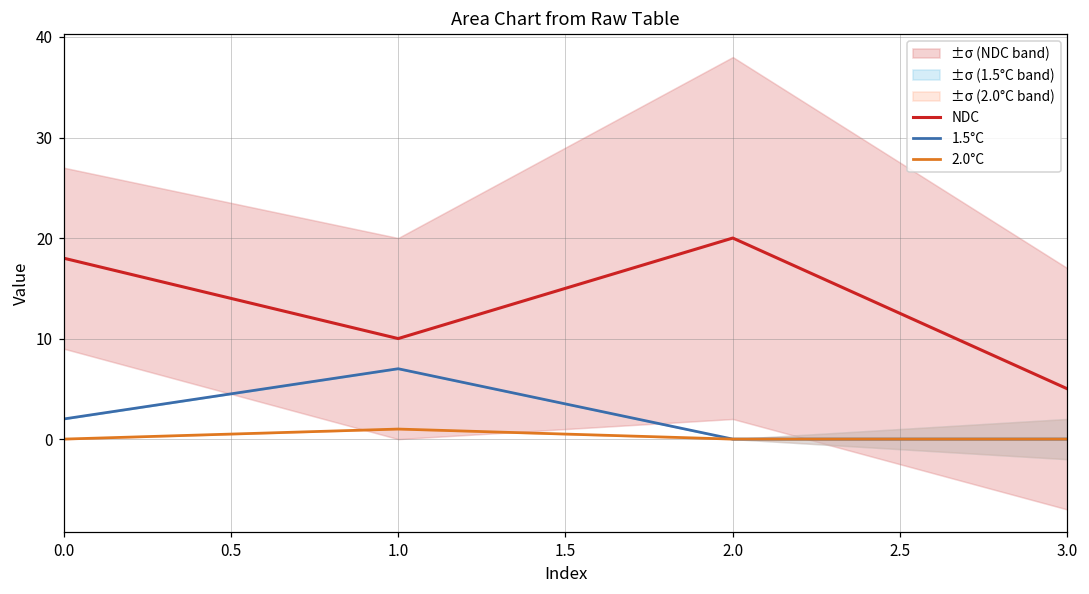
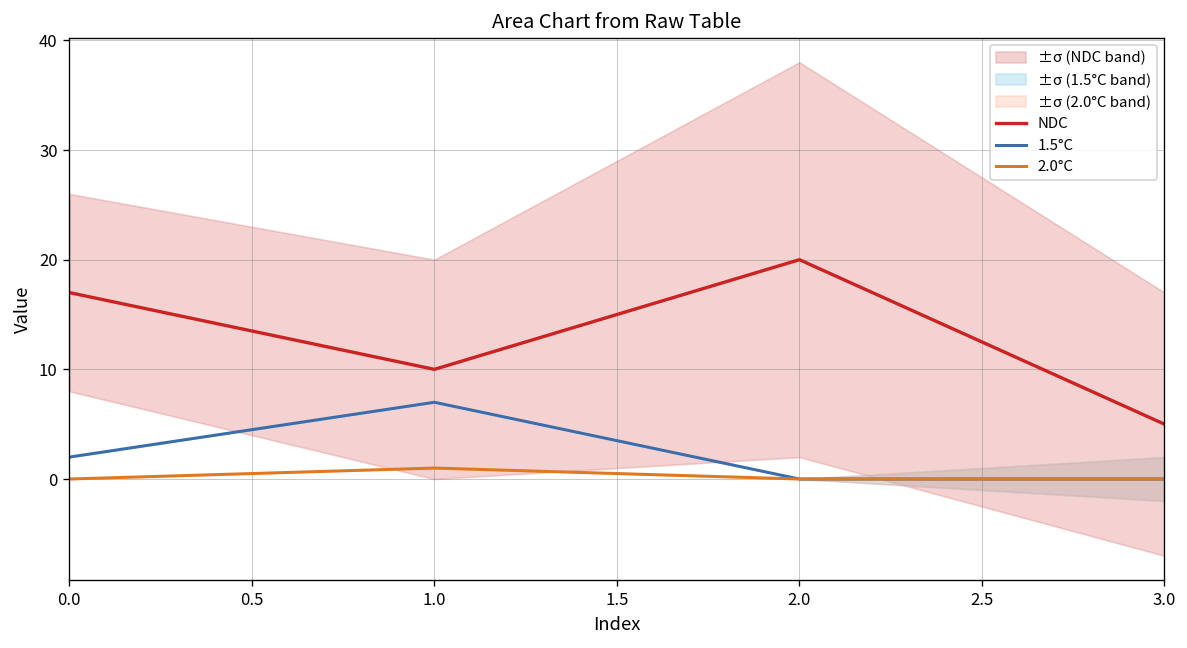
NDC, 0.0: 18 -> 17
